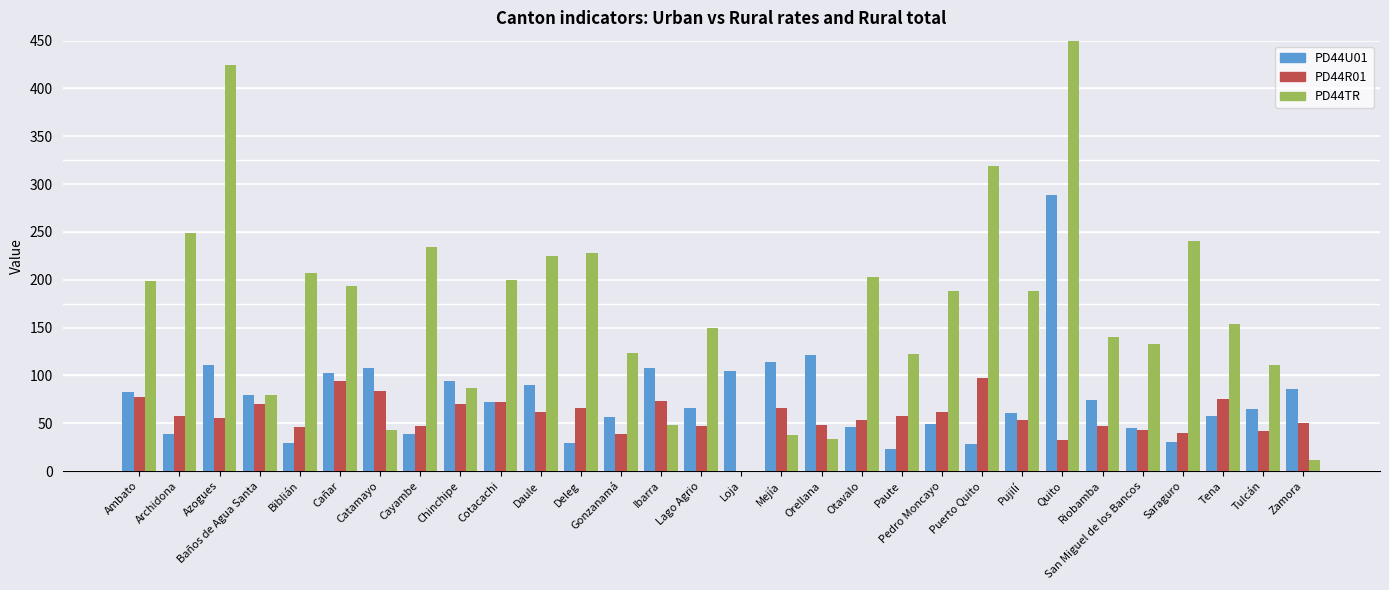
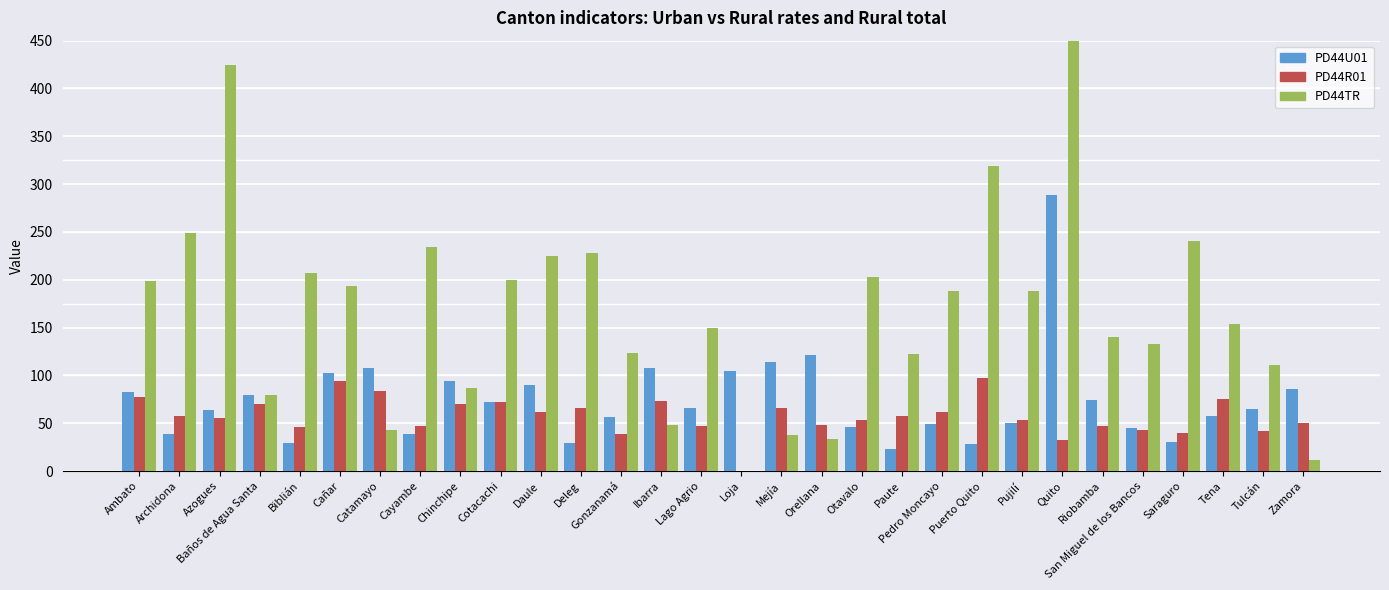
PD44U01, Azogues: 110 -> 60
PD44U01, Pujilí: 60 -> 50
